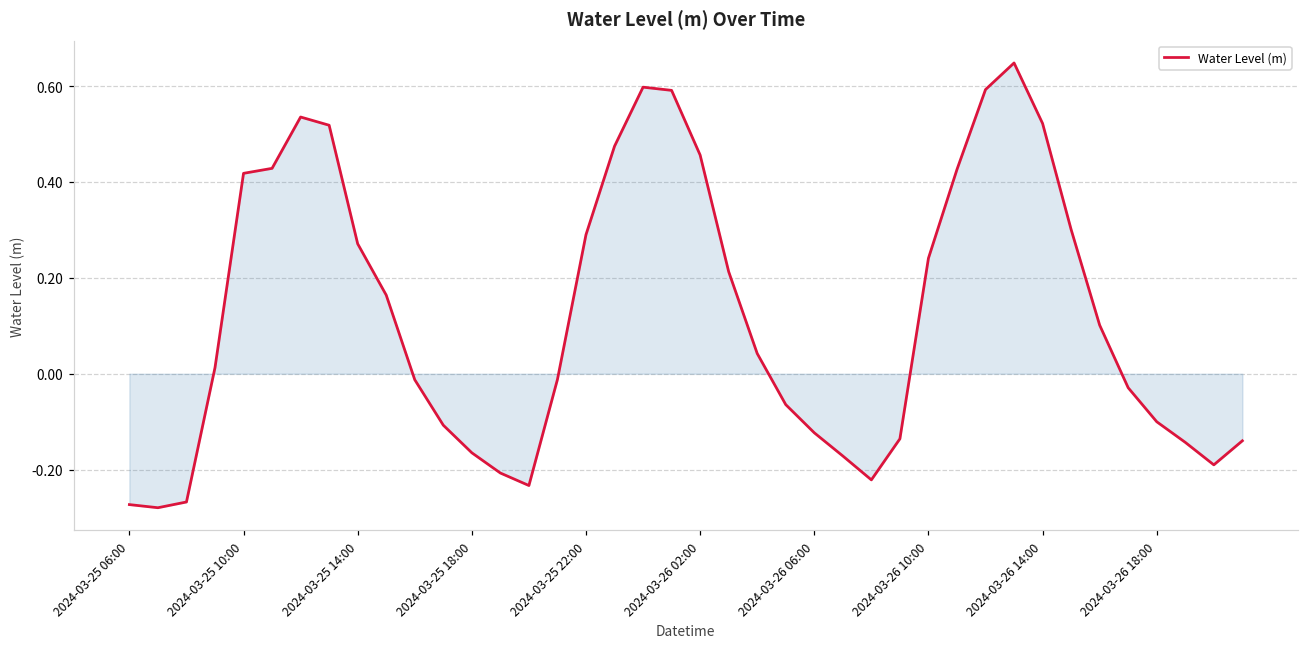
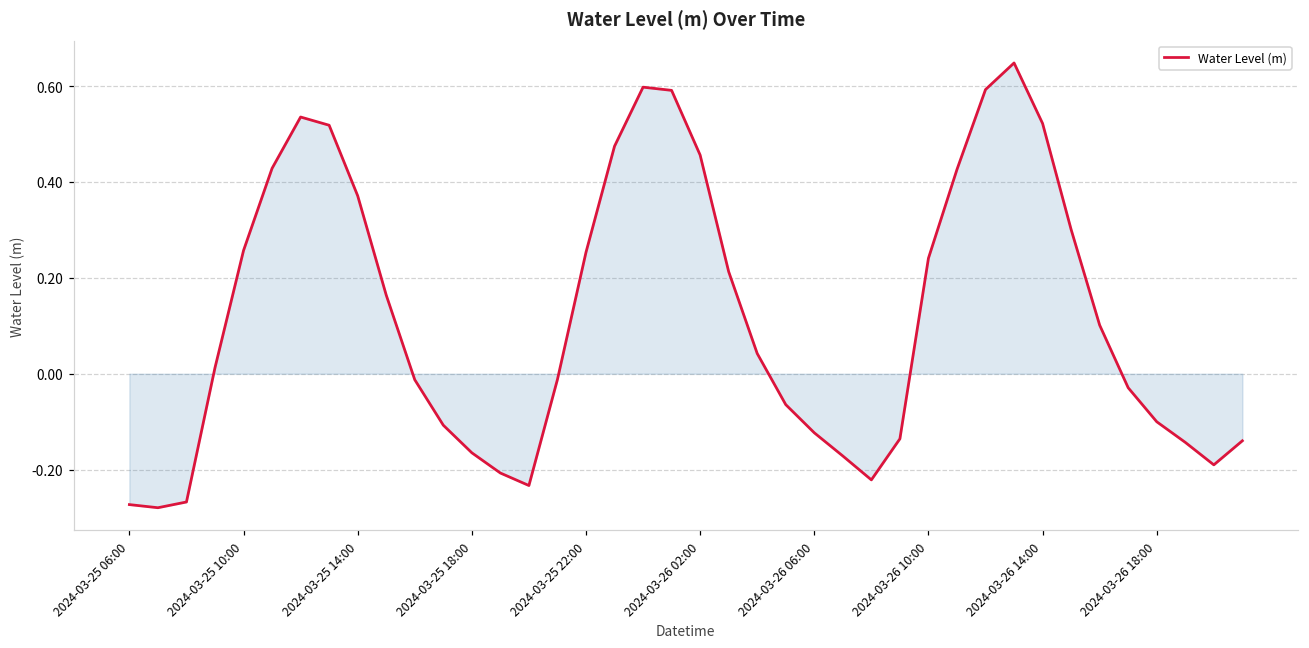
Water Level (m), 2024-03-25 10:00: 0.42 -> 0.26
Water Level (m), 2024-03-25 14:00: 0.27 -> 0.37
Water Level (m), 2024-03-25 22:00: 0.29 -> 0.25
